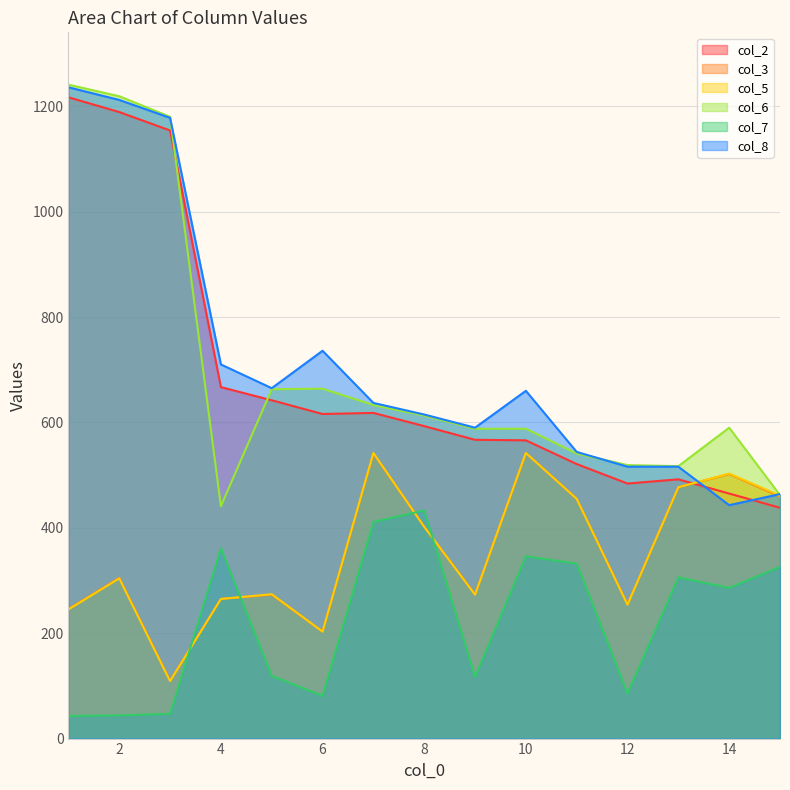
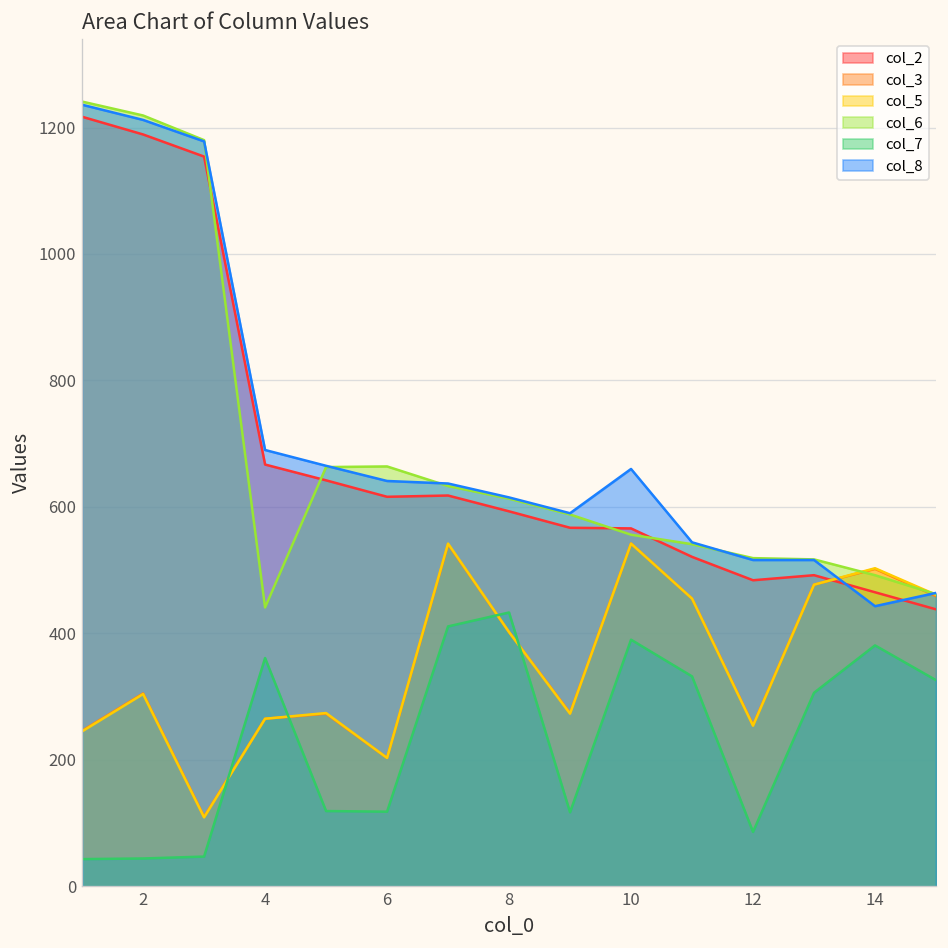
col_8, 4: 710 -> 690
col_7, 6: 80 -> 120
col_8, 6: 740 -> 640
col_6, 10: 590 -> 560
col_7, 10: 350 -> 390
col_6, 14: 590 -> 490
col_7, 14: 290 -> 380
